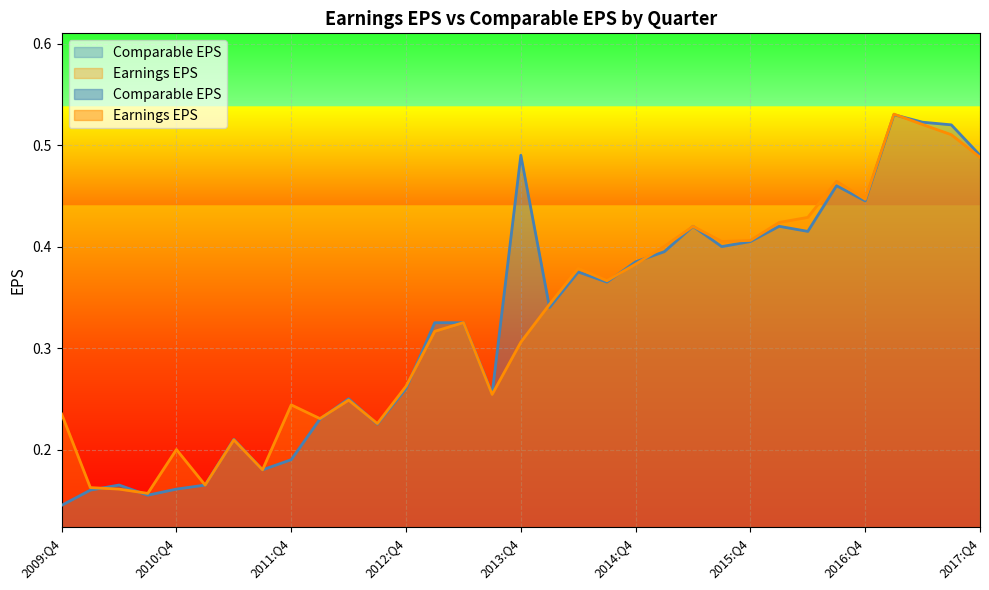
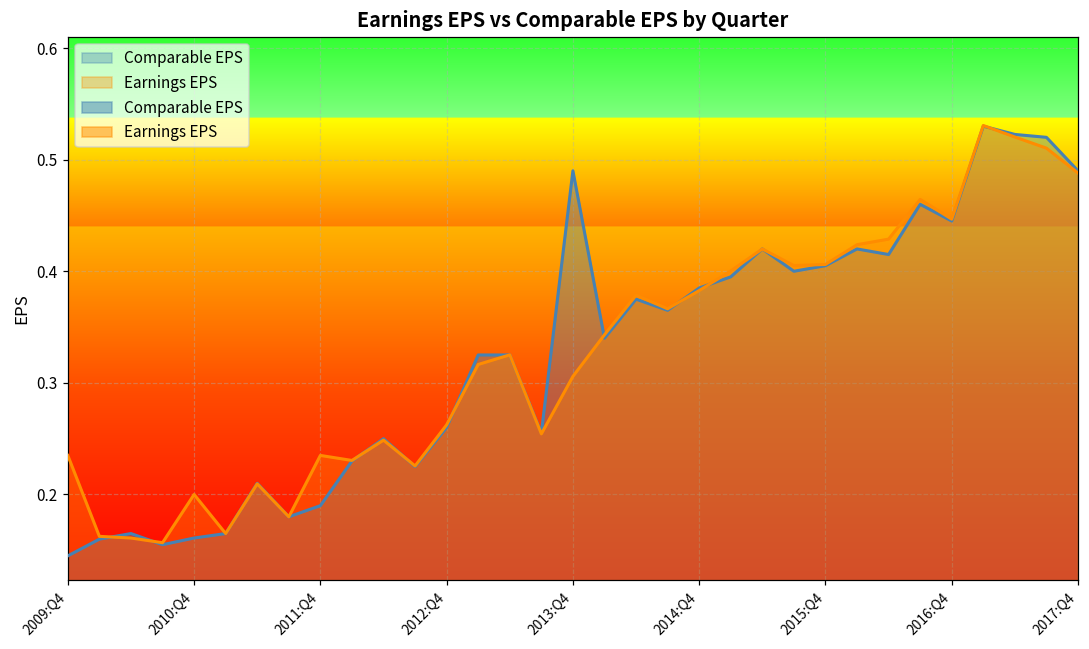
Earnings EPS, 2011:Q4: 0.244 -> 0.235
